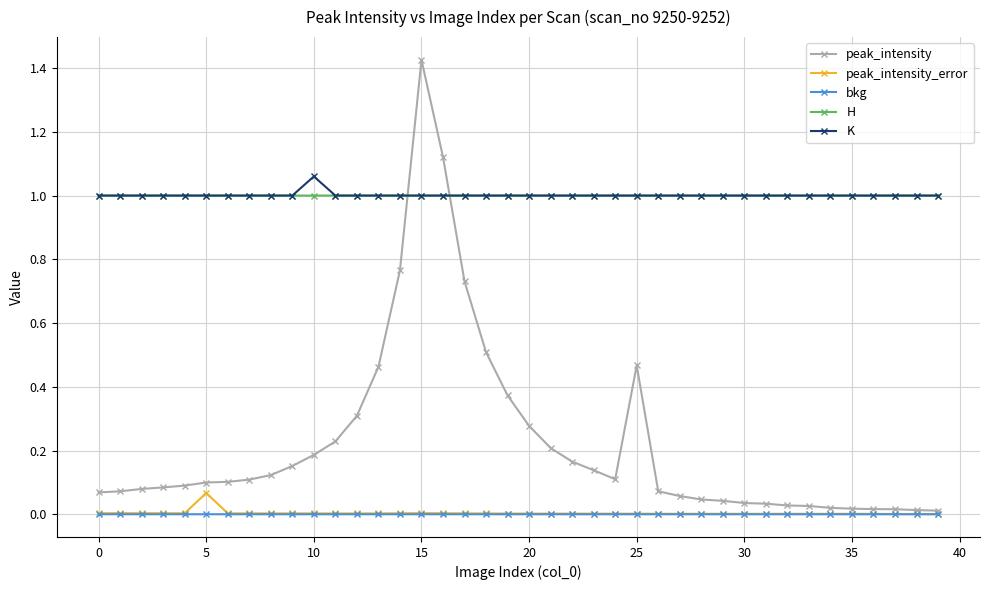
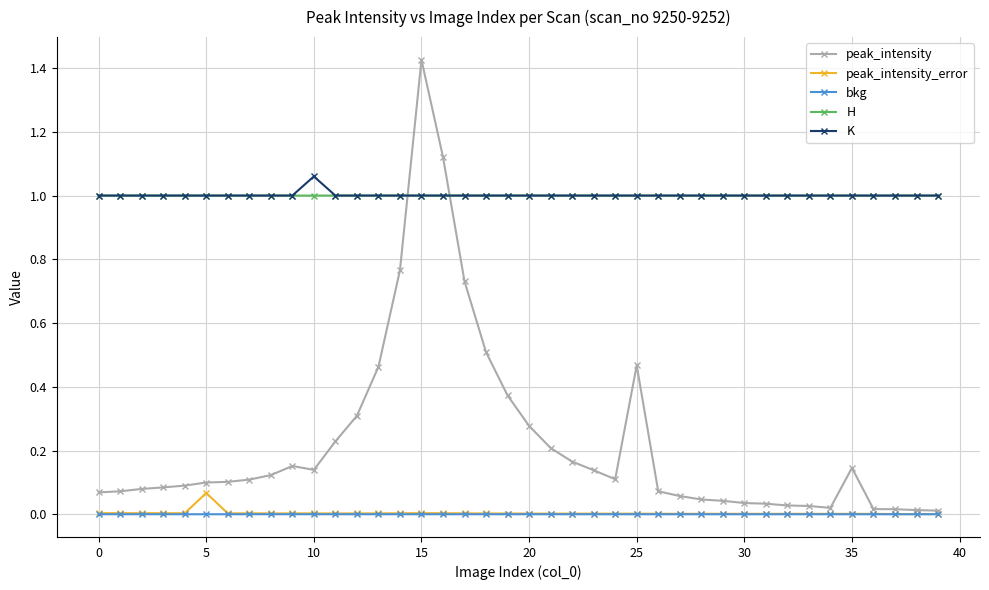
peak_intensity, 10: 0.19 -> 0.14
peak_intensity, 35: 0.02 -> 0.15
